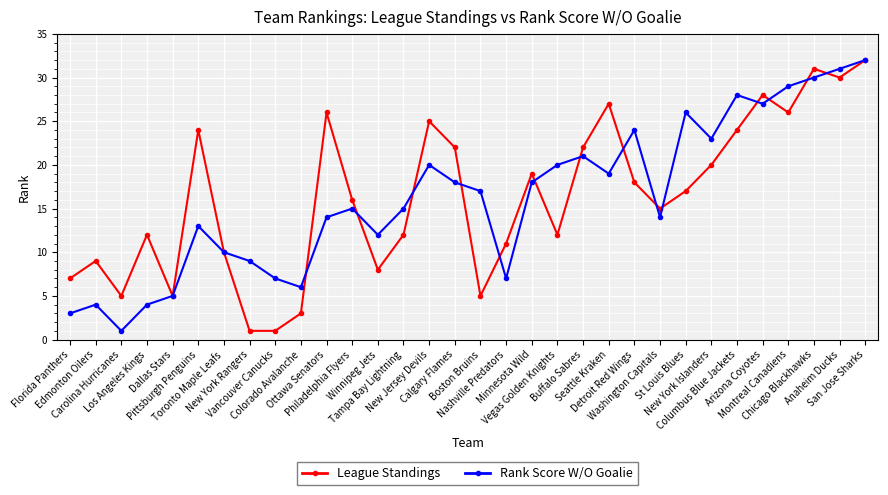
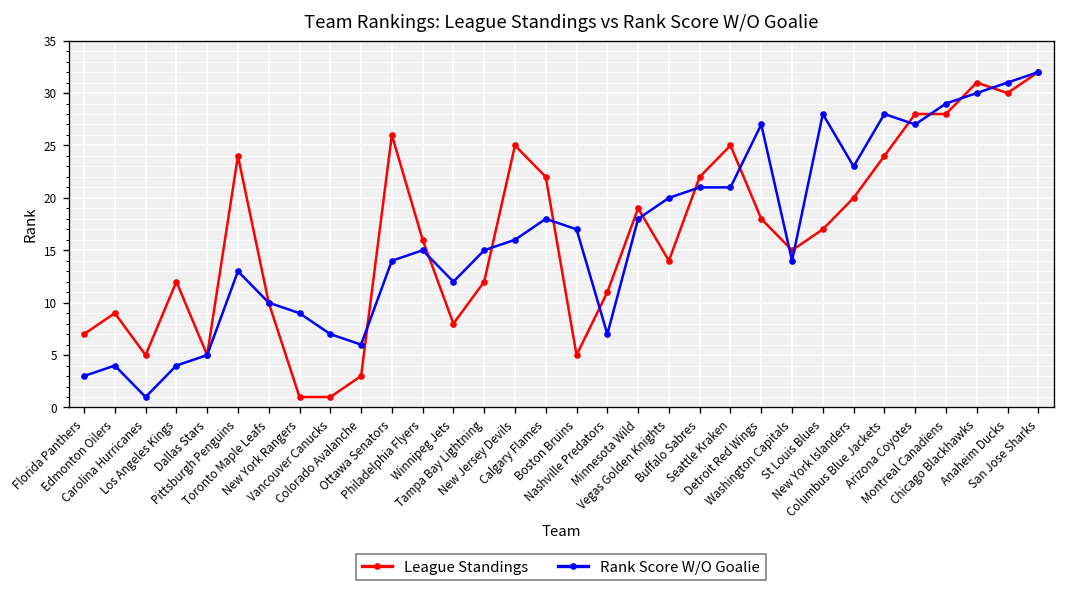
Rank Score W/O Goalie, New Jersey Devils: 20 -> 16
League Standings, Vegas Golden Knights: 12 -> 14
League Standings, Seattle Kraken: 27 -> 25
Rank Score W/O Goalie, Seattle Kraken: 19 -> 21
Rank Score W/O Goalie, Detroit Red Wings: 24 -> 27
Rank Score W/O Goalie, St Louis Blues: 26 -> 28
League Standings, Montreal Canadiens: 26 -> 28
